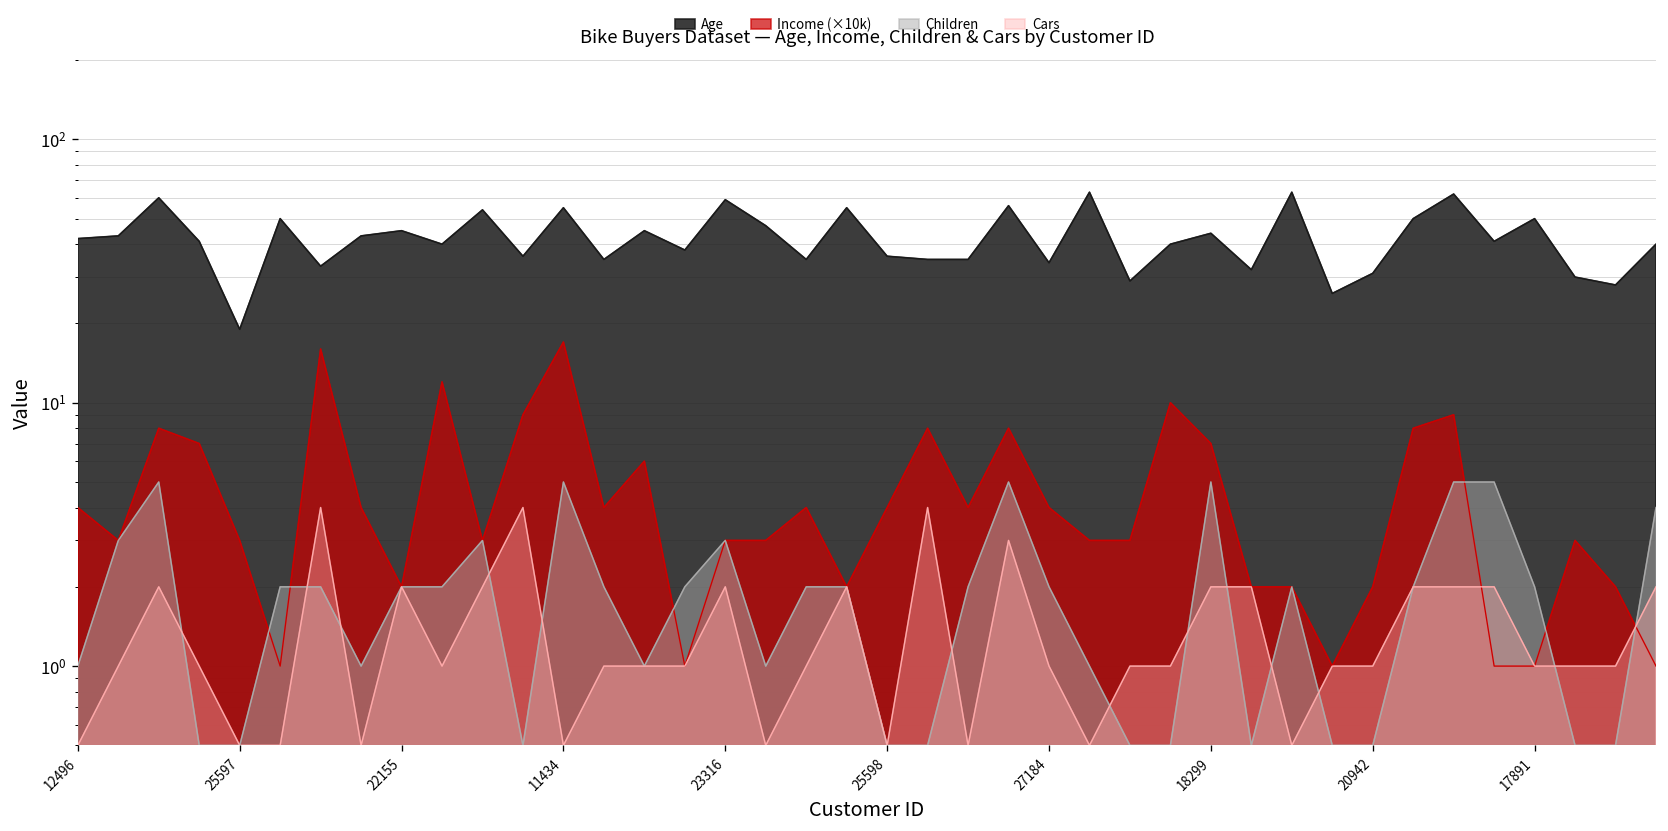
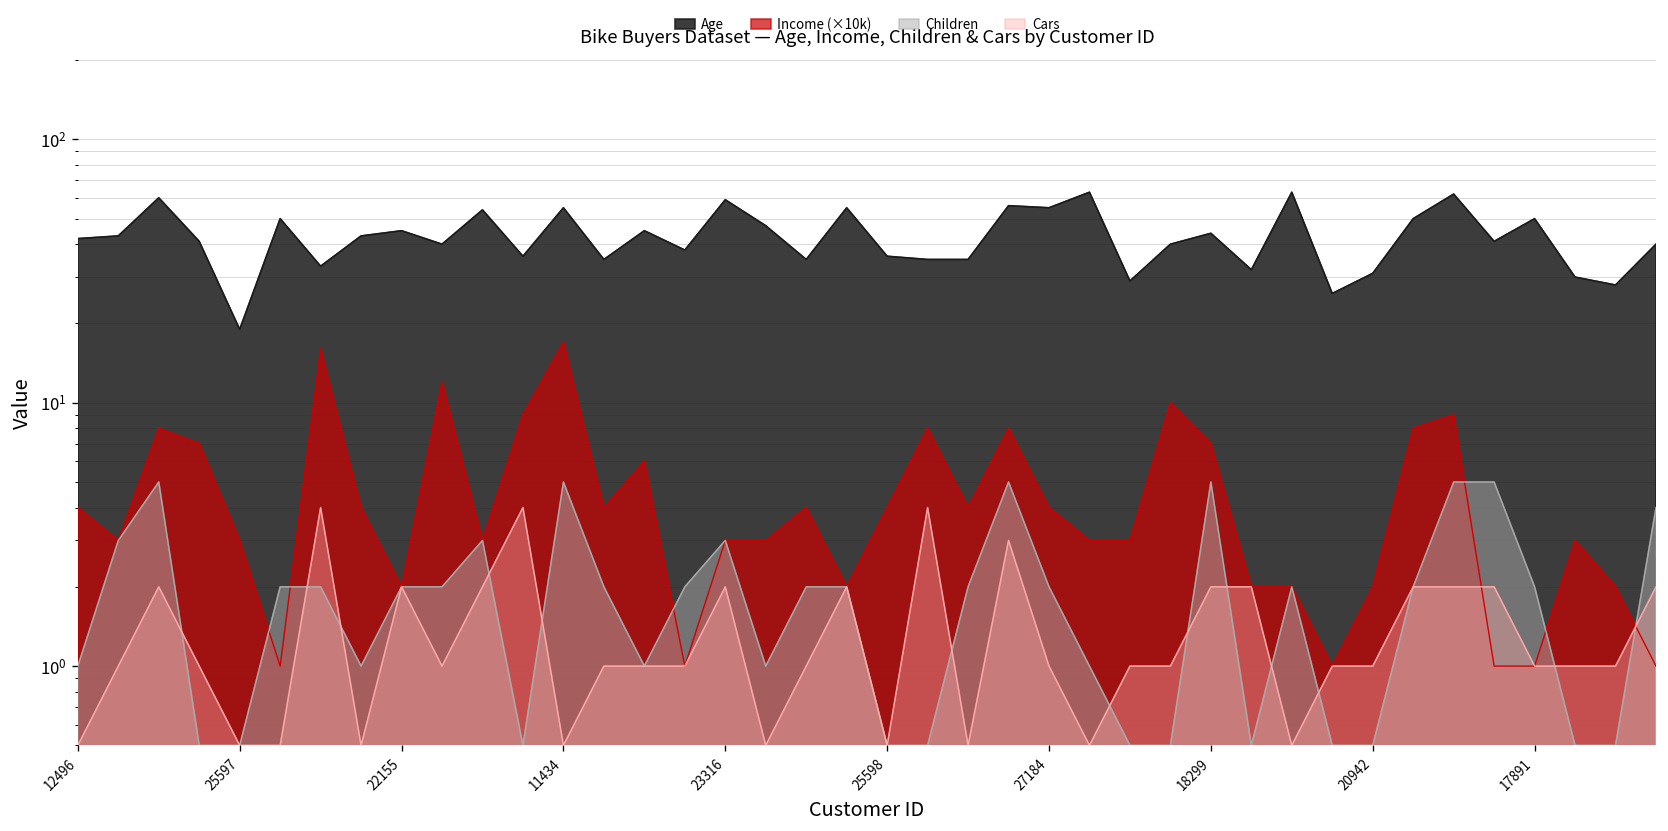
Age, 27184: 34 -> 55
